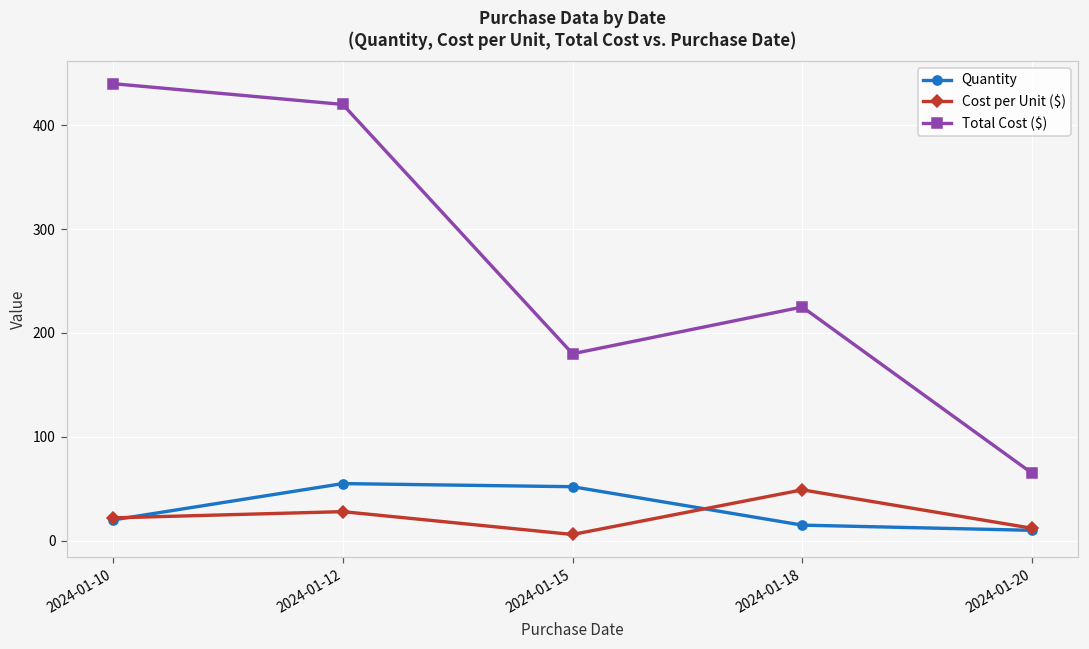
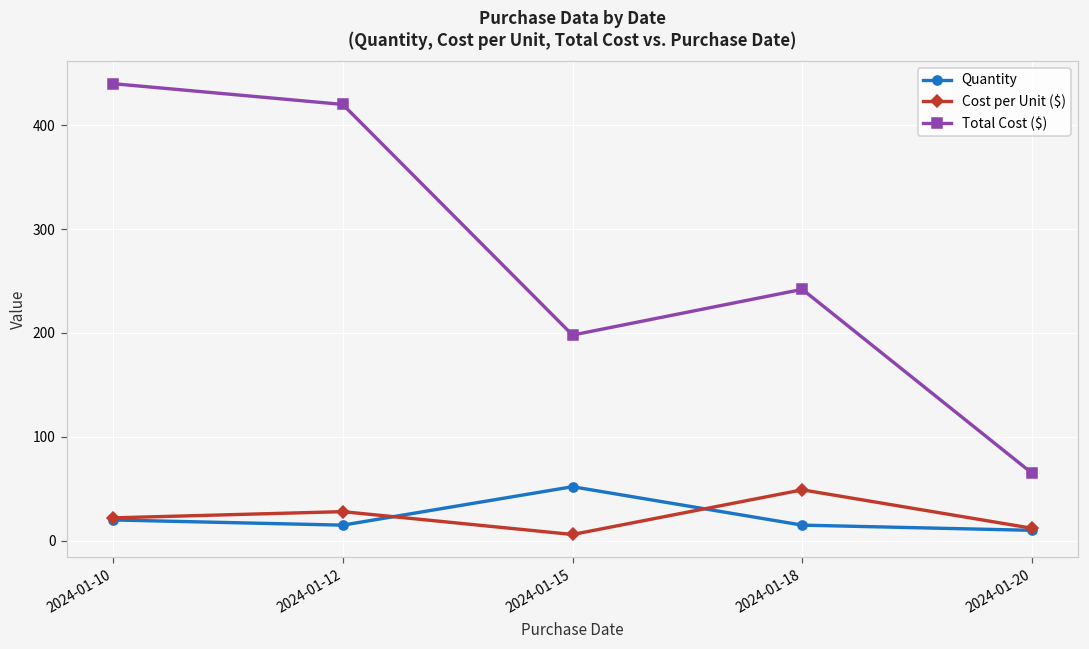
Quantity, 2024-01-12: 60 -> 20
Total Cost ($), 2024-01-15: 180 -> 200
Total Cost ($), 2024-01-18: 230 -> 240
